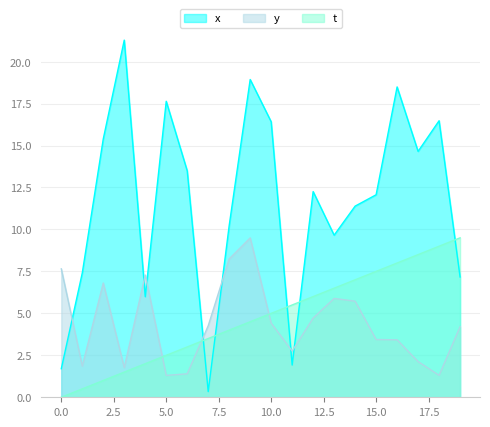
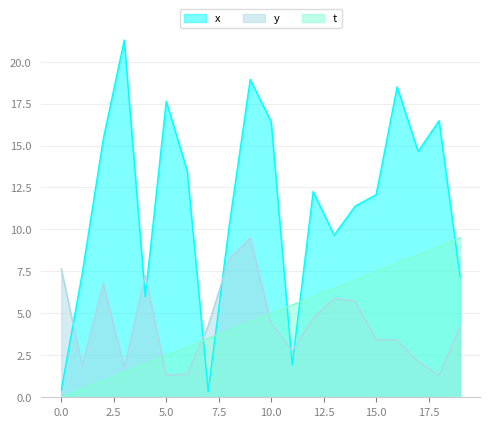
x, 0.0: 1.7 -> 0.4
